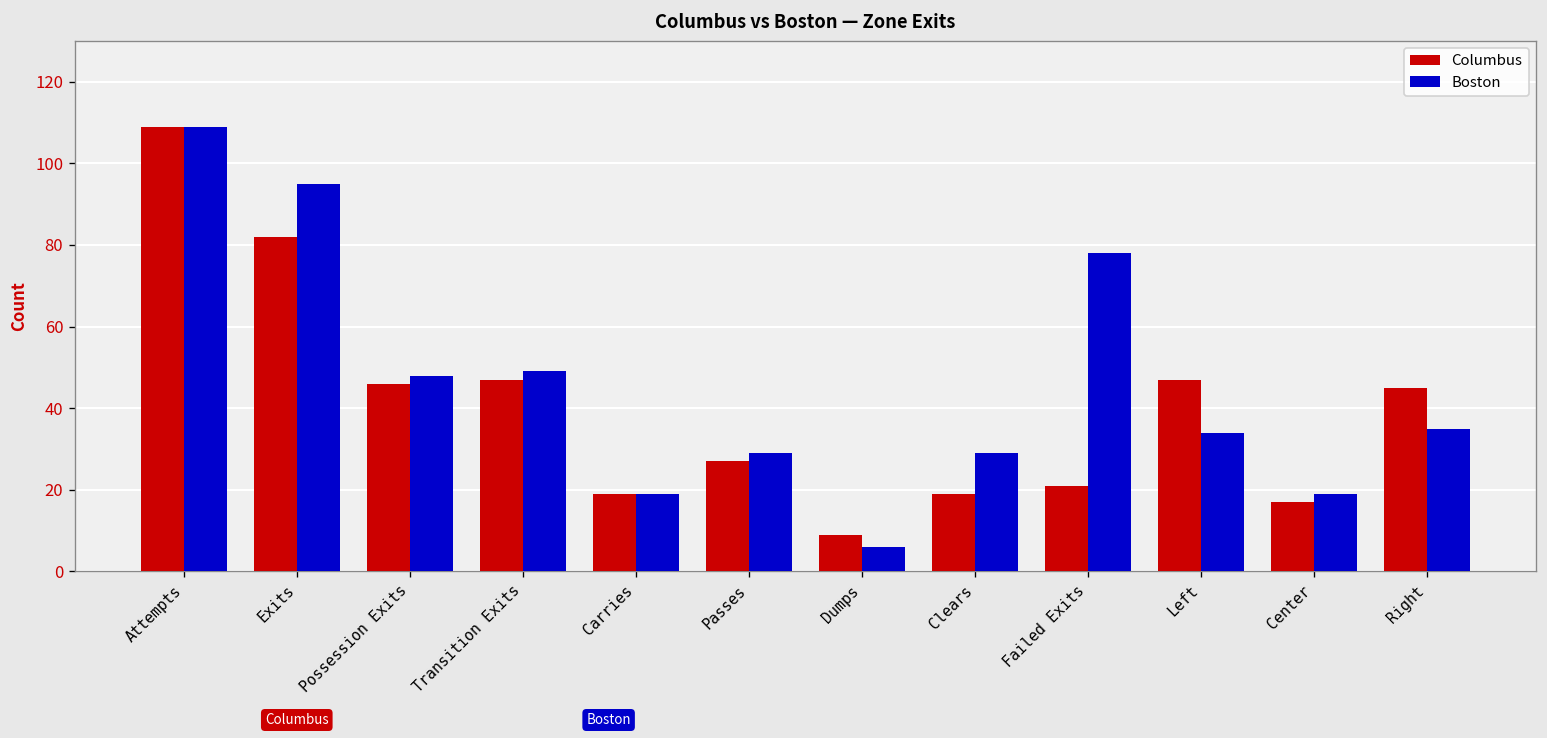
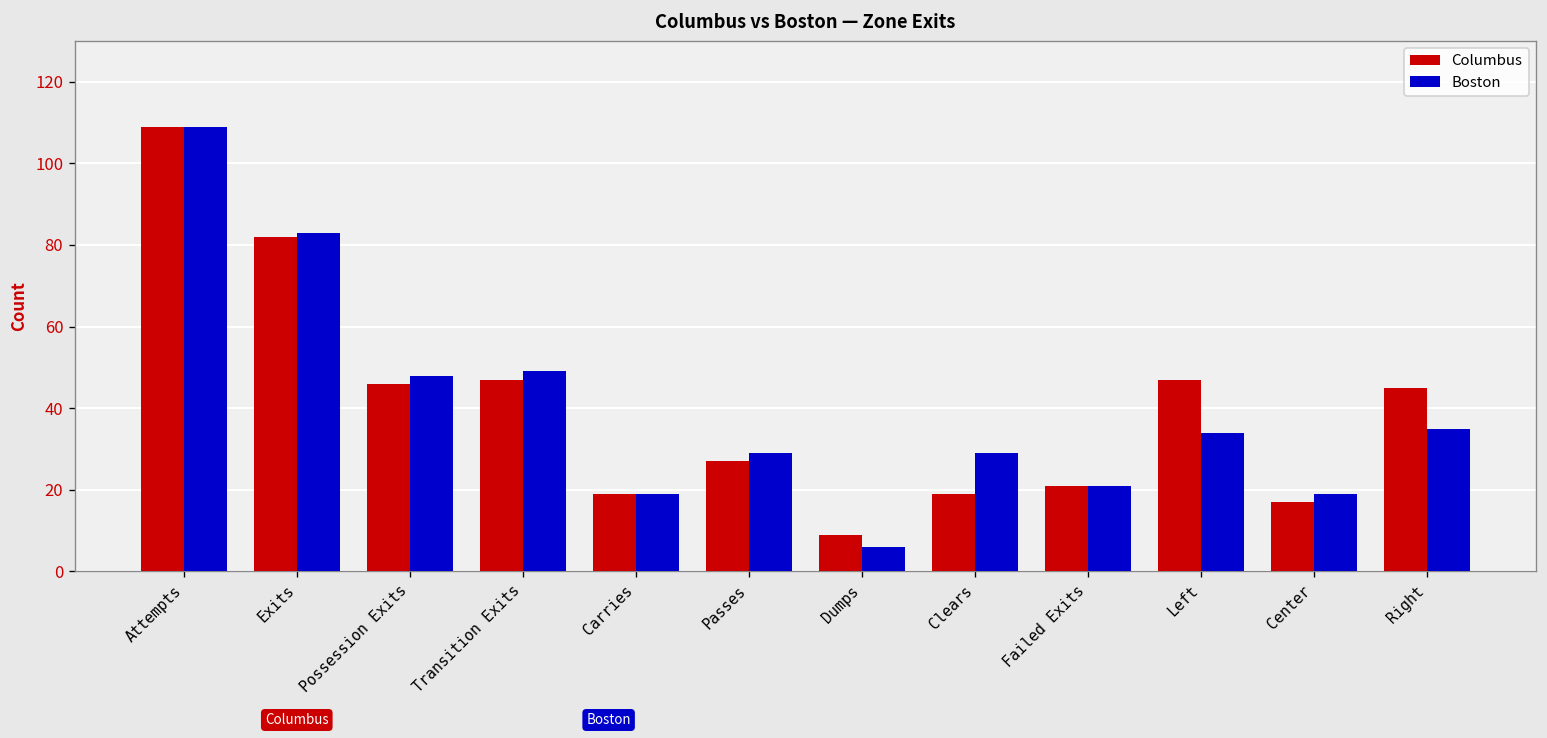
Boston, Exits: 95 -> 83
Boston, Failed Exits: 78 -> 21
